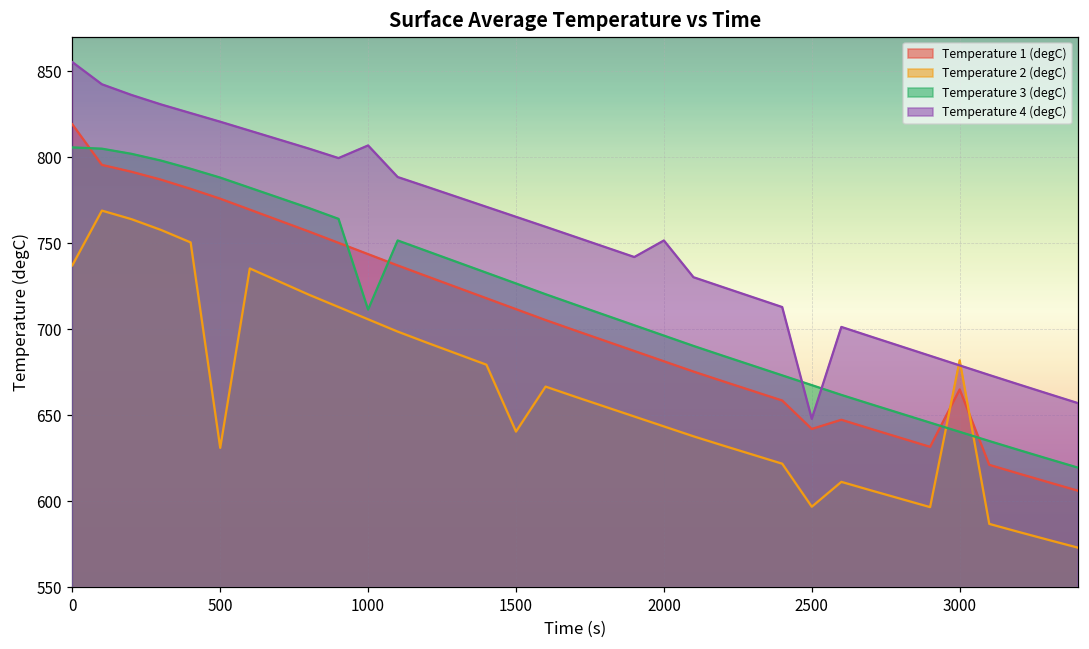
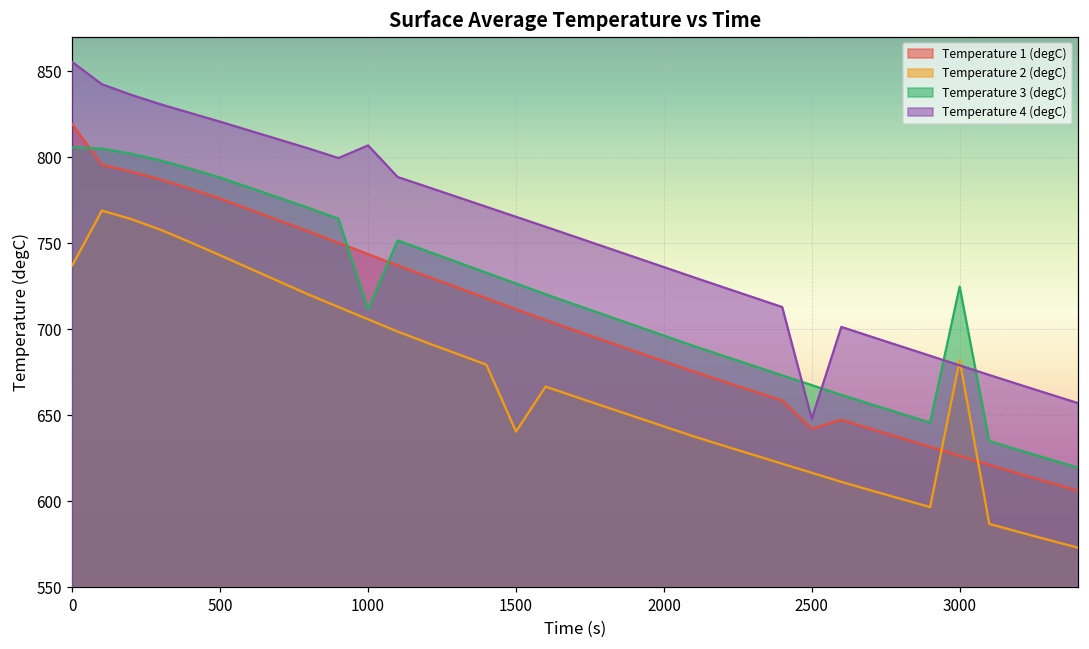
Temperature 2 (degC), 500: 631 -> 743
Temperature 4 (degC), 2000: 751 -> 736
Temperature 2 (degC), 2500: 597 -> 616
Temperature 1 (degC), 3000: 665 -> 626
Temperature 3 (degC), 3000: 640 -> 725
